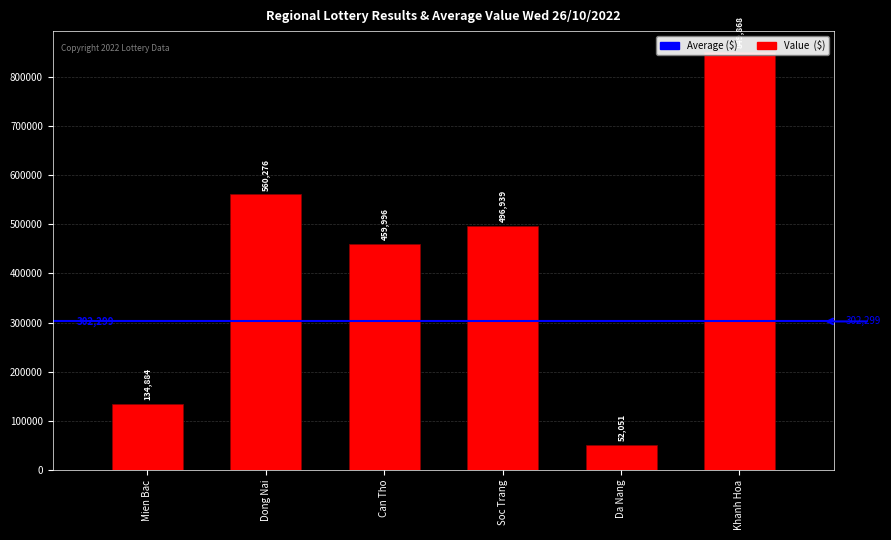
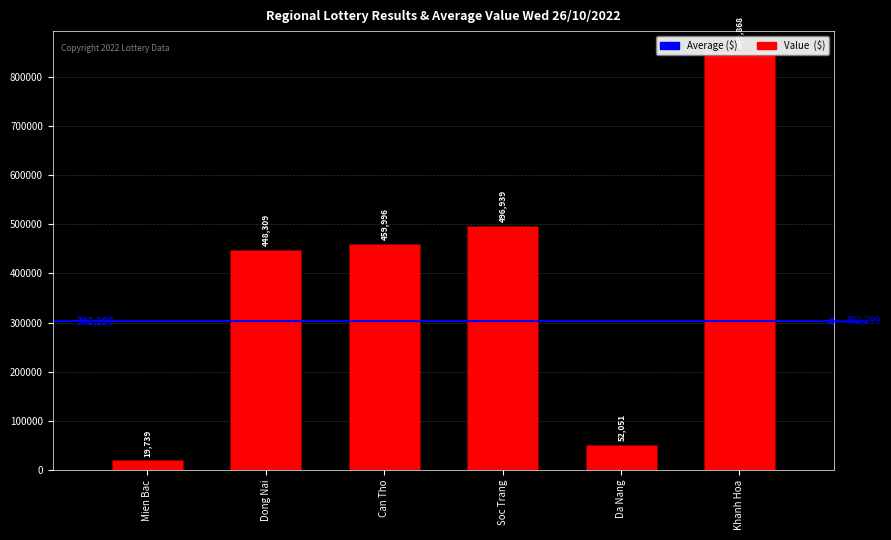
Mien Bac: 134,884 -> 19,739
Dong Nai: 560,276 -> 448,309
